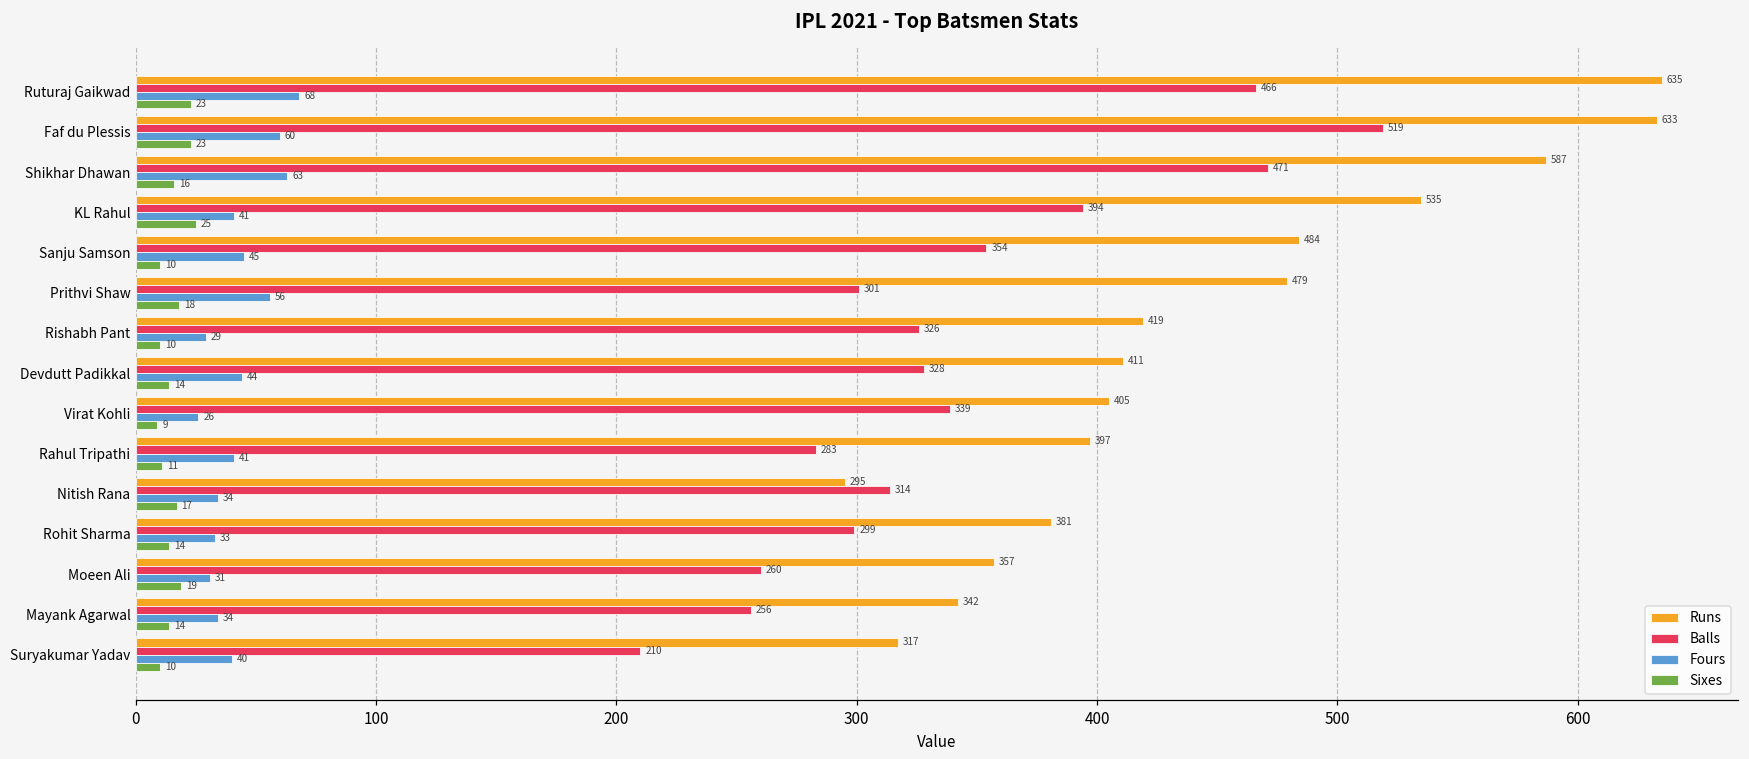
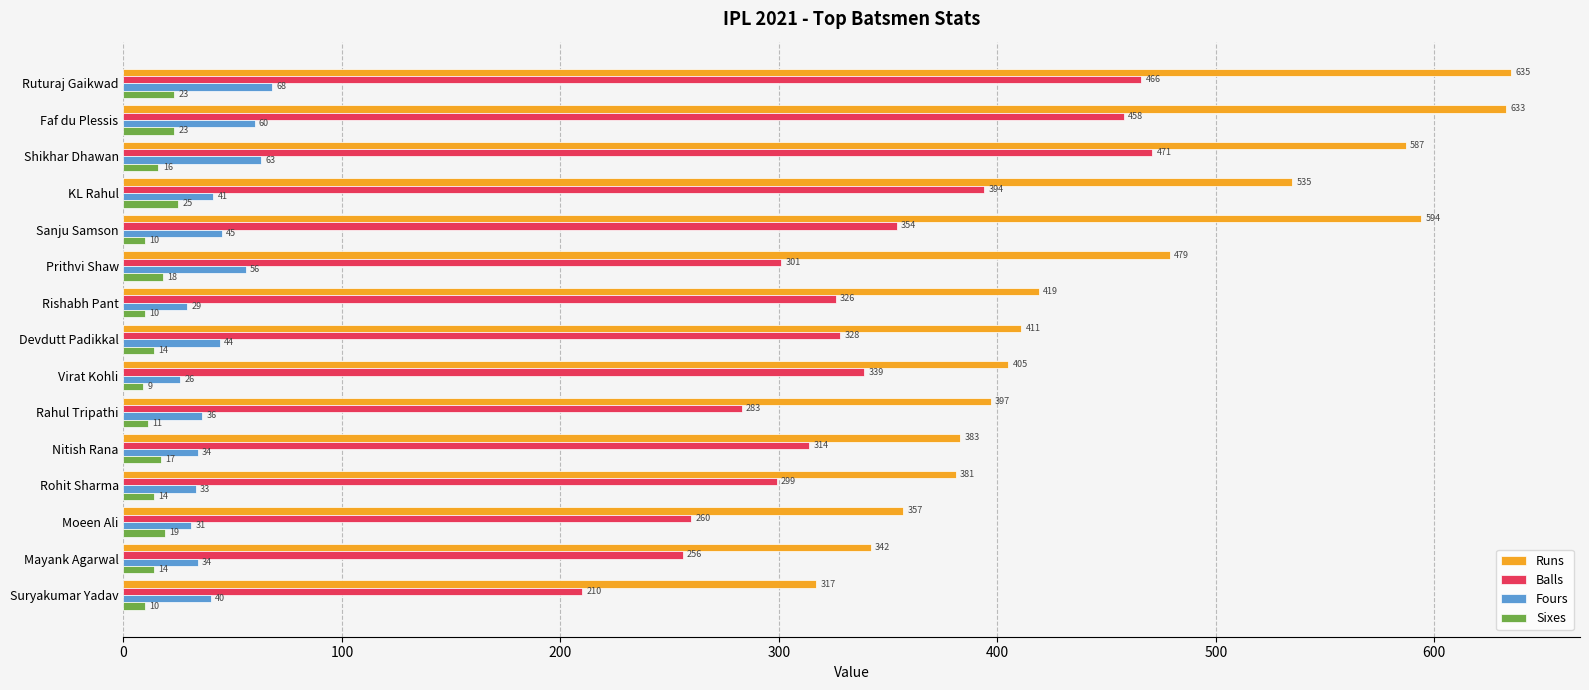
Balls, Faf du Plessis: 519 -> 458
Runs, Sanju Samson: 484 -> 594
Fours, Rahul Tripathi: 41 -> 36
Runs, Nitish Rana: 295 -> 383
